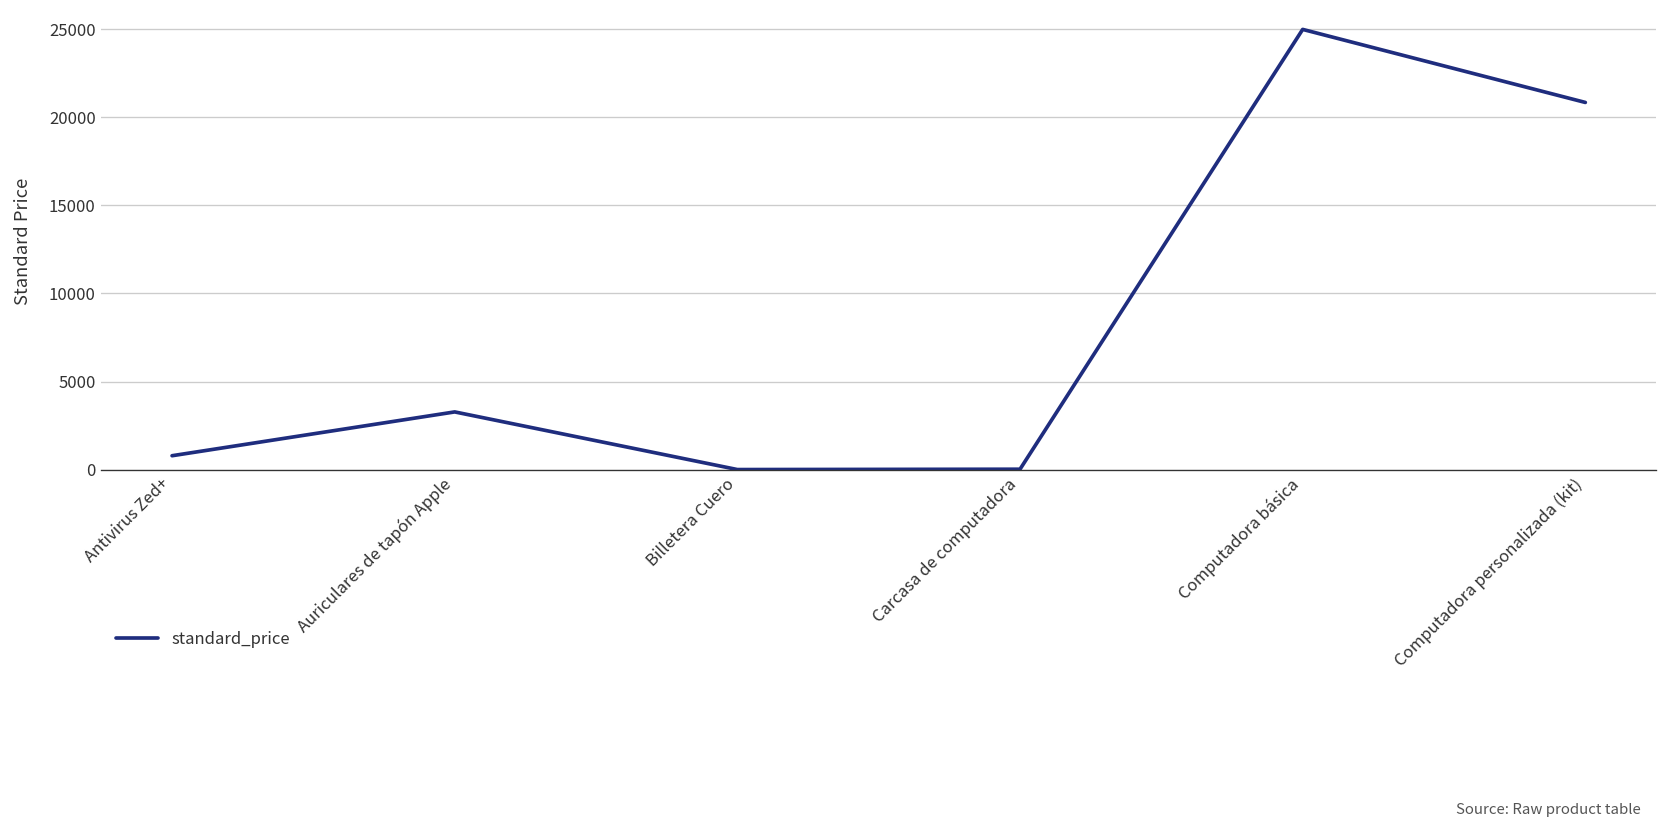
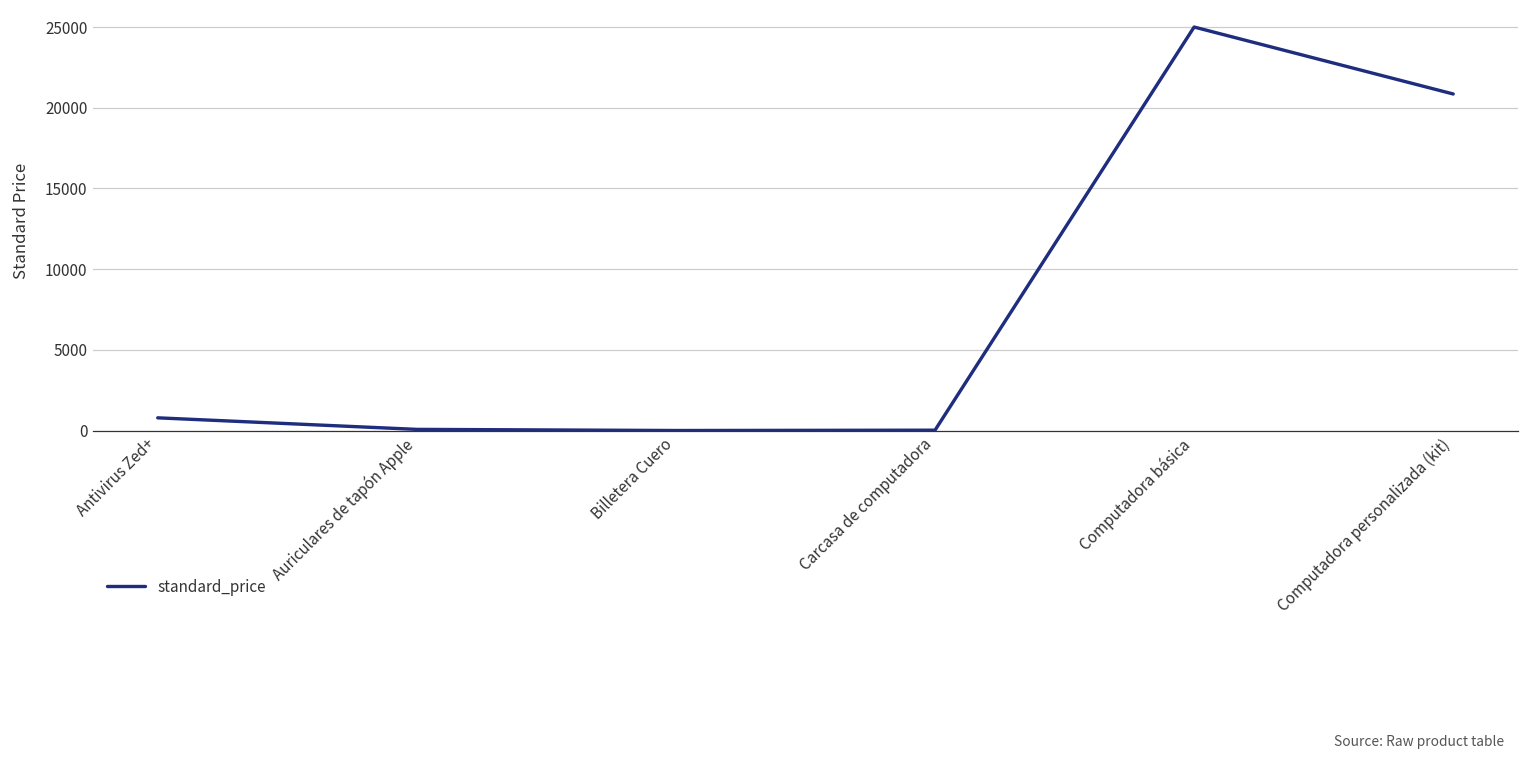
Auriculares de tapón Apple: 3300 -> 100
